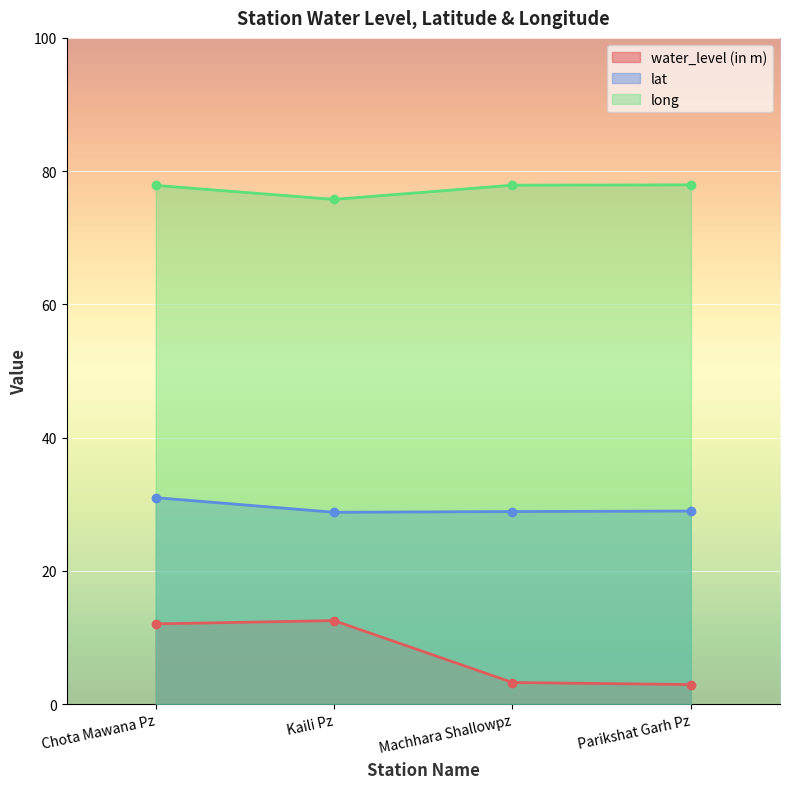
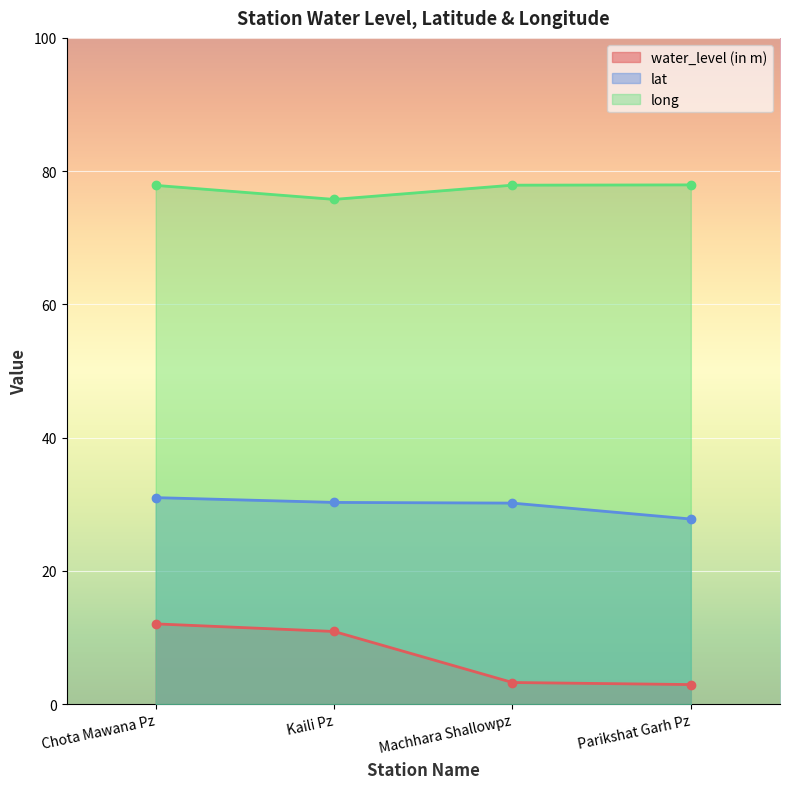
water_level (in m), Kaili Pz: 13 -> 11
lat, Kaili Pz: 29 -> 30
lat, Machhara Shallowpz: 29 -> 30
lat, Parikshat Garh Pz: 29 -> 28
